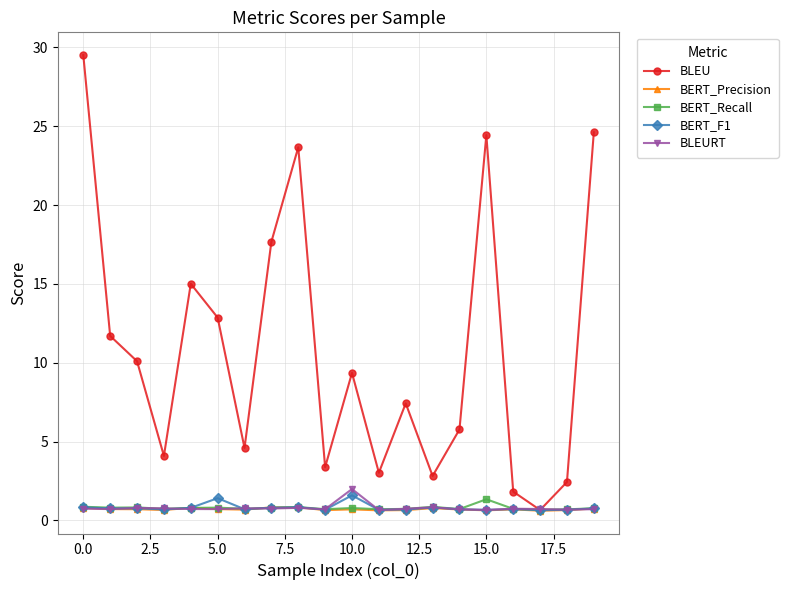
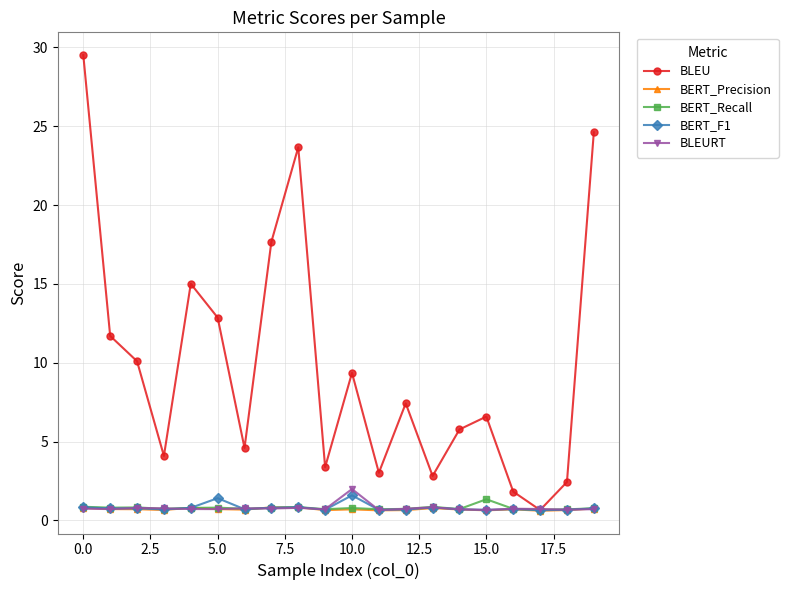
BLEU, 15.0: 24.4 -> 6.6
